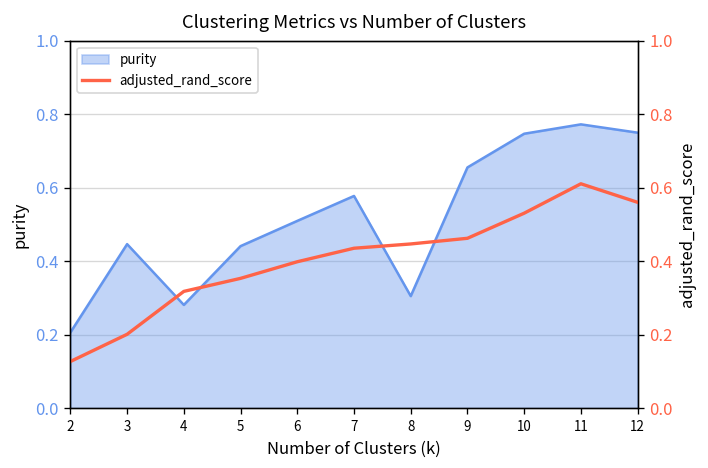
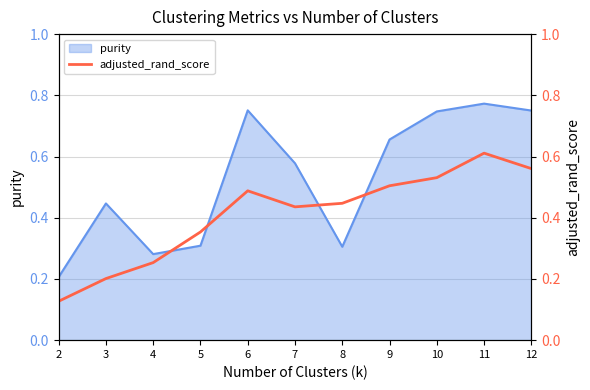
purity, 5: 0.44 -> 0.31
purity, 6: 0.51 -> 0.75
adjusted_rand_score, 4: 0.32 -> 0.25
adjusted_rand_score, 6: 0.40 -> 0.49
adjusted_rand_score, 9: 0.46 -> 0.50
